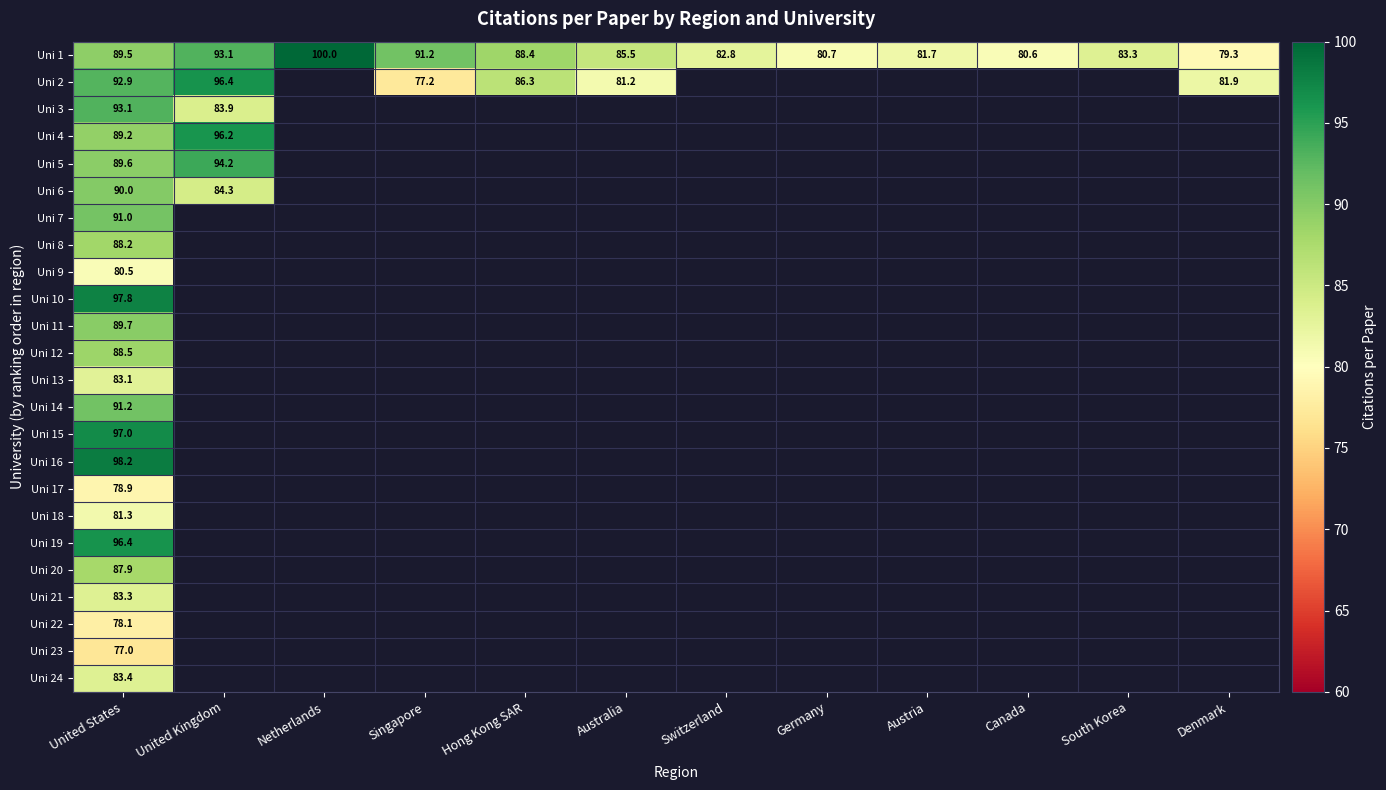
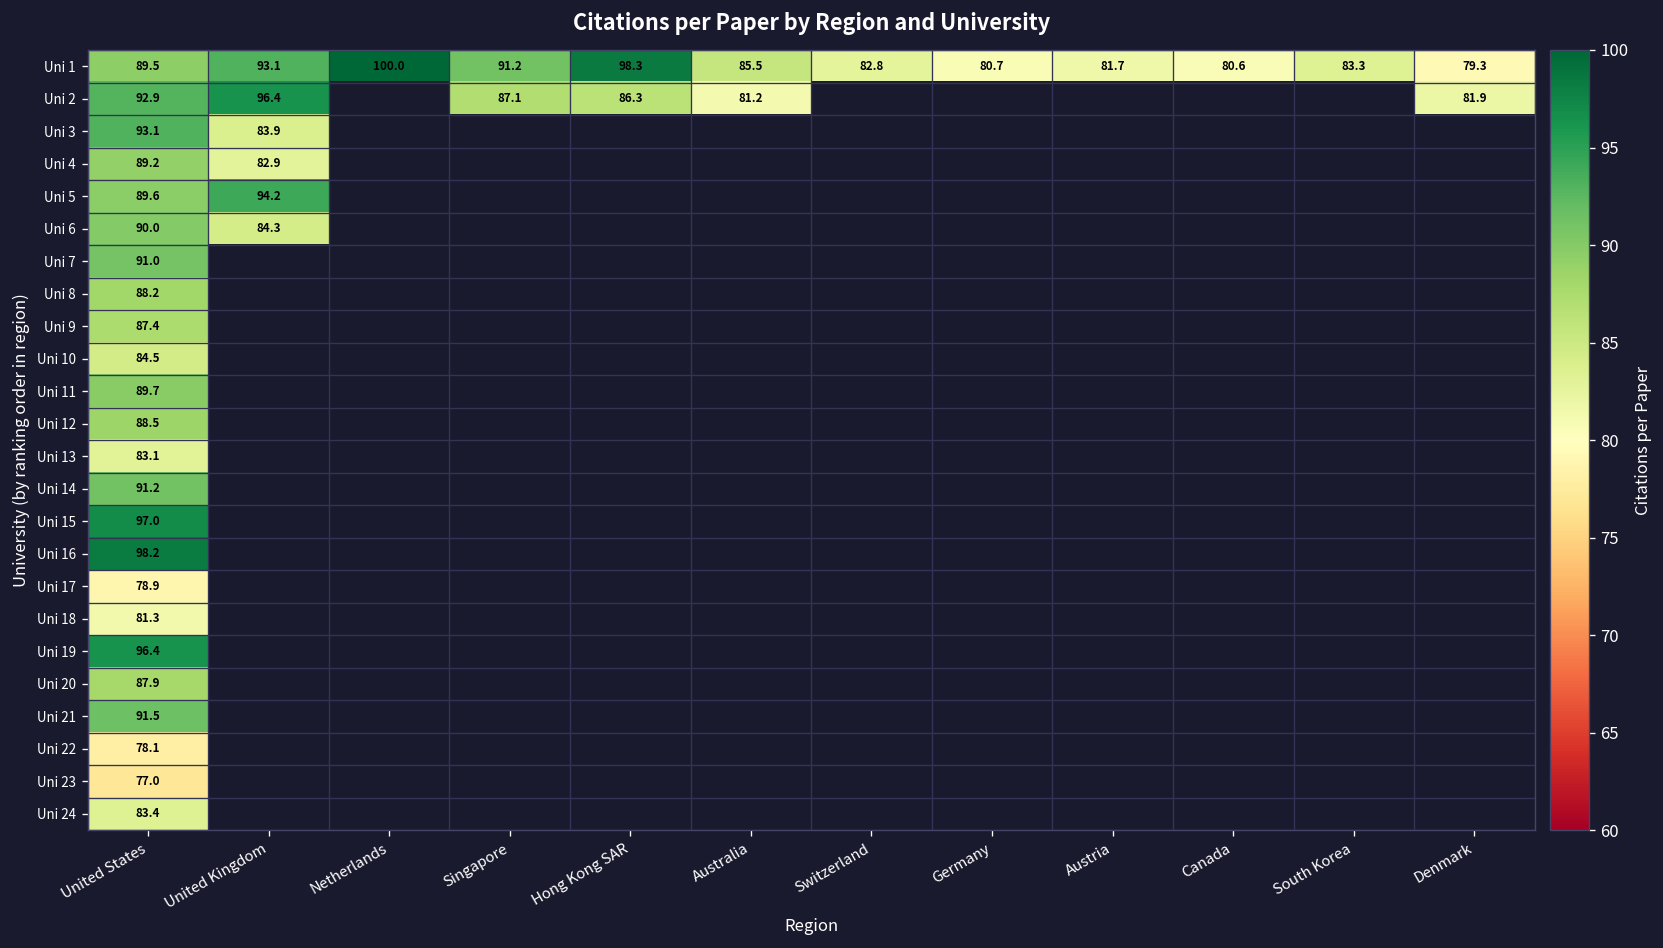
Uni 1, Hong Kong SAR: 88.4 -> 98.3
Uni 2, Singapore: 77.2 -> 87.1
Uni 4, United Kingdom: 96.2 -> 82.9
Uni 9, United States: 80.5 -> 87.4
Uni 10, United States: 97.8 -> 84.5
Uni 21, United States: 83.3 -> 91.5
